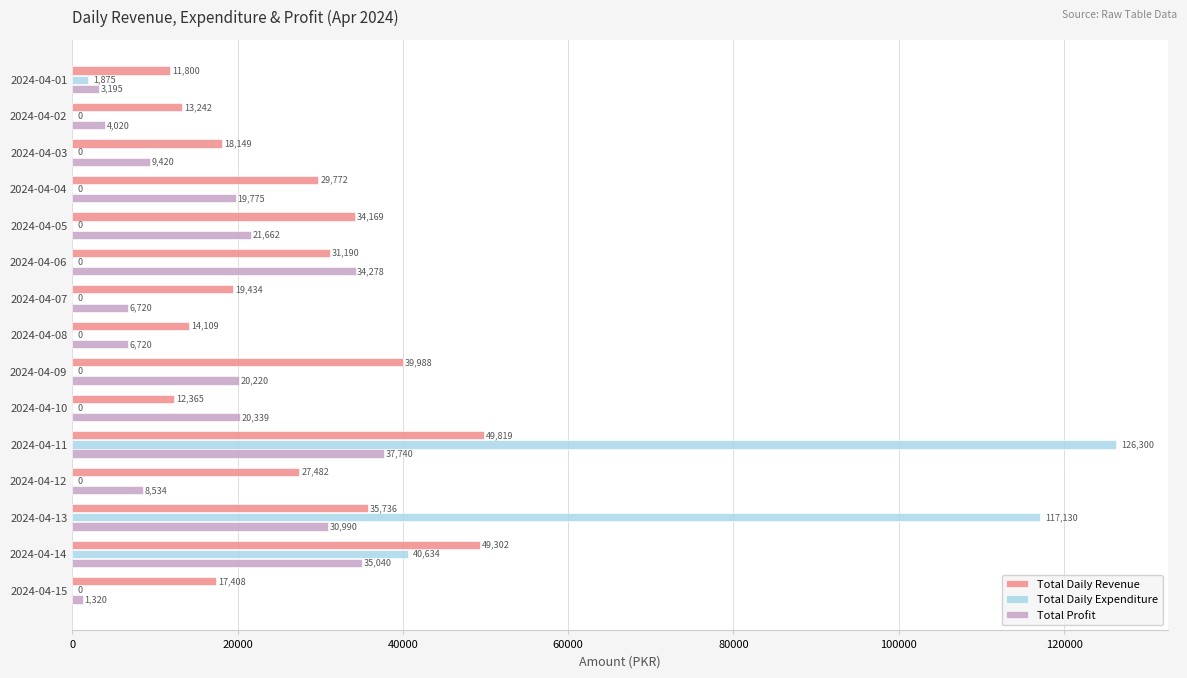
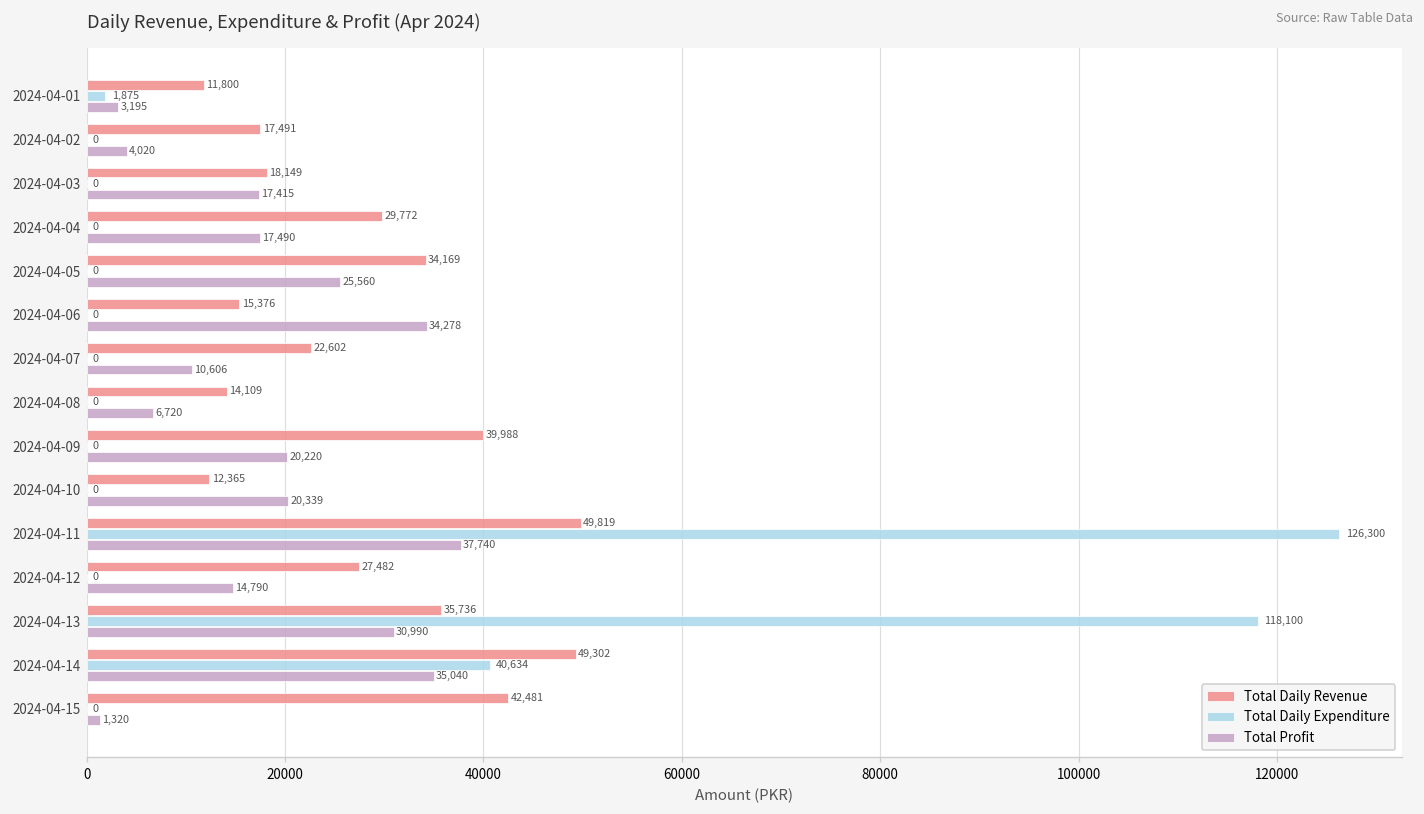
Total Daily Revenue, 2024-04-02: 13,242 -> 17,491
Total Profit, 2024-04-03: 9,420 -> 17,415
Total Profit, 2024-04-04: 19,775 -> 17,490
Total Profit, 2024-04-05: 21,662 -> 25,560
Total Daily Revenue, 2024-04-06: 31,190 -> 15,376
Total Daily Revenue, 2024-04-07: 19,434 -> 22,602
Total Profit, 2024-04-07: 6,720 -> 10,606
Total Profit, 2024-04-12: 8,534 -> 14,790
Total Daily Expenditure, 2024-04-13: 117,130 -> 118,100
Total Daily Revenue, 2024-04-15: 17,408 -> 42,481
